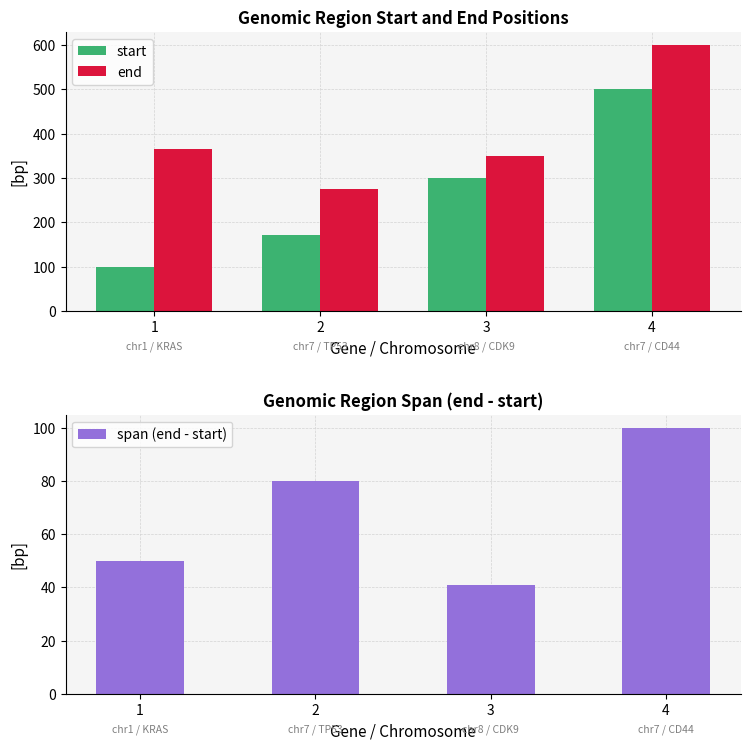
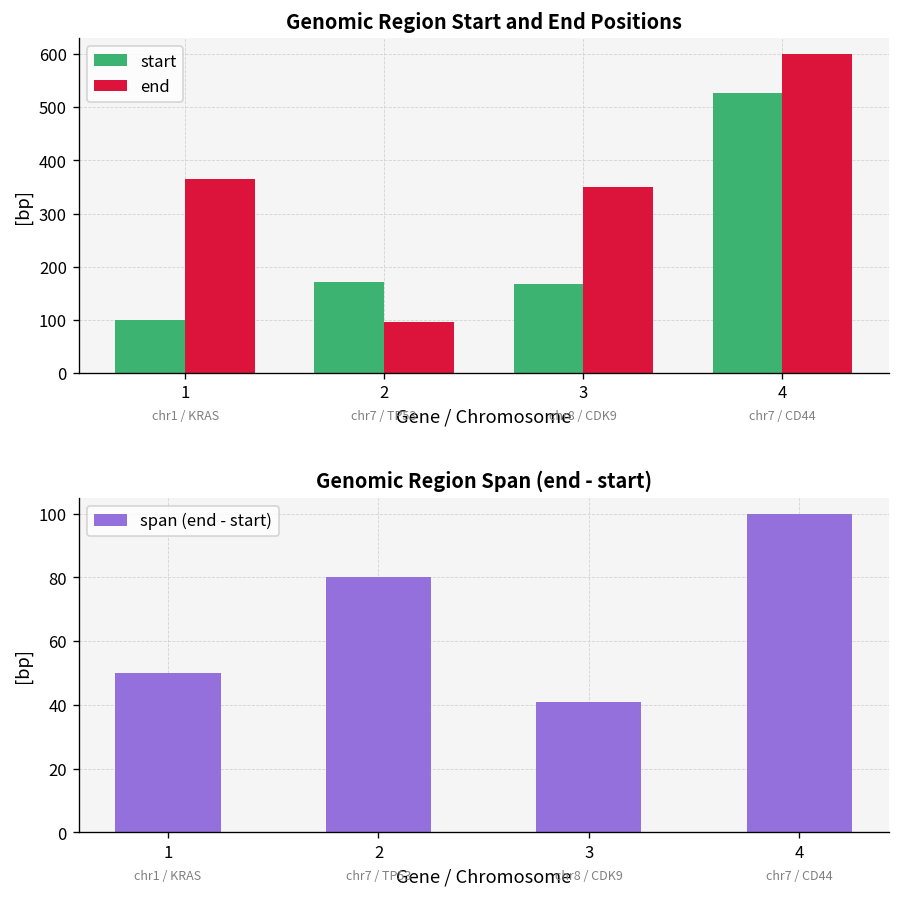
Genomic Region Start and End Positions, end, 2: 280 -> 100
Genomic Region Start and End Positions, start, 3: 300 -> 170
Genomic Region Start and End Positions, start, 4: 500 -> 530
